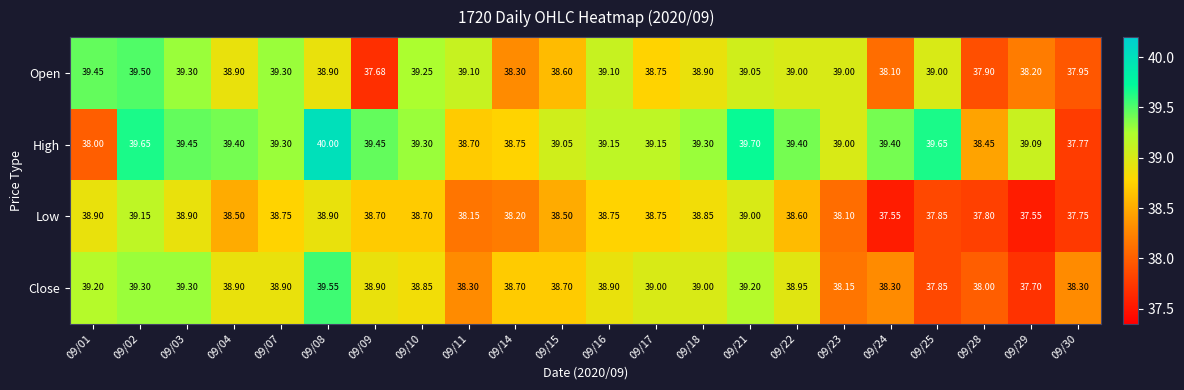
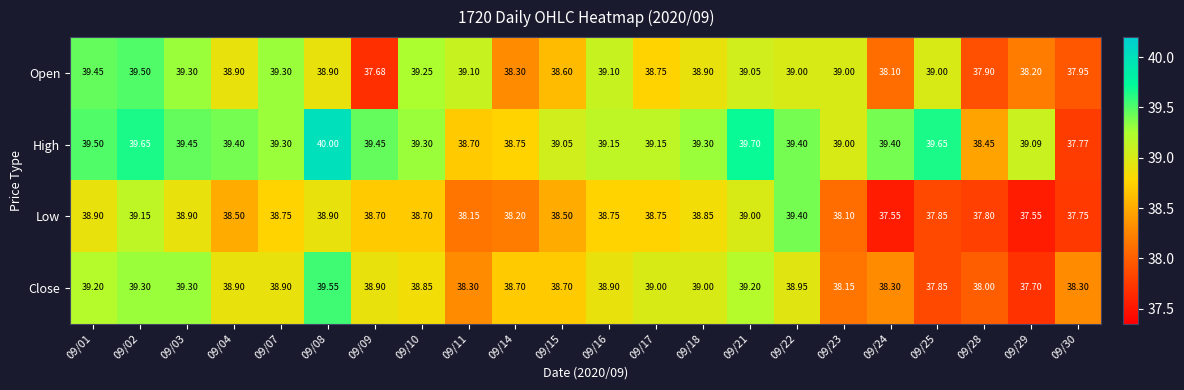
High, 09/01: 38.00 -> 39.50
Low, 09/22: 38.60 -> 39.40
